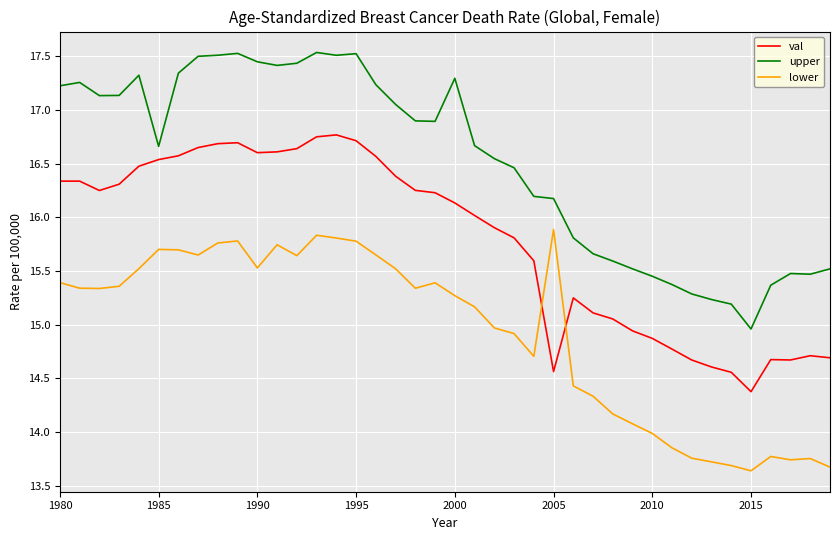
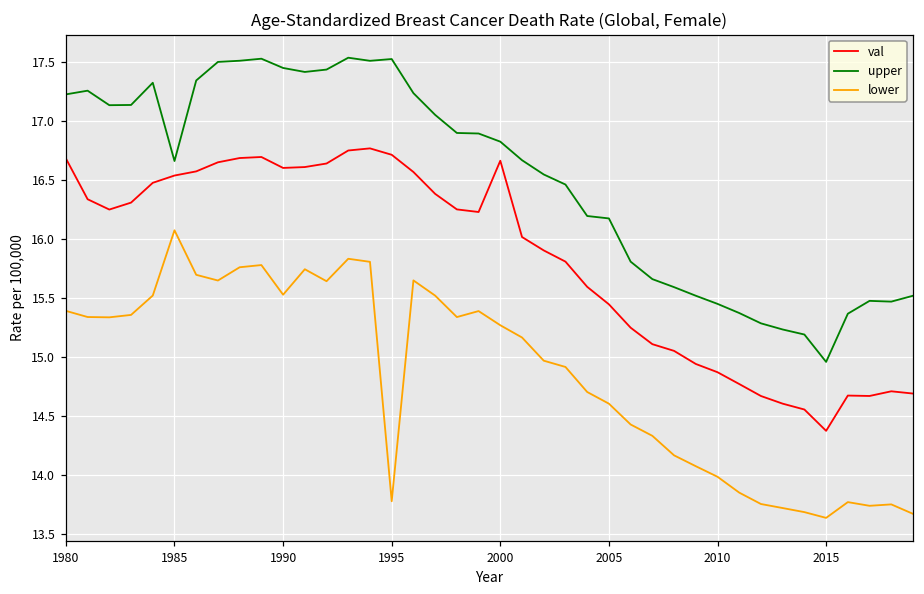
val, 1980: 16.34 -> 16.68
lower, 1985: 15.70 -> 16.07
lower, 1995: 15.78 -> 13.78
val, 2000: 16.13 -> 16.66
upper, 2000: 17.29 -> 16.82
val, 2005: 14.56 -> 15.45
lower, 2005: 15.89 -> 14.61
